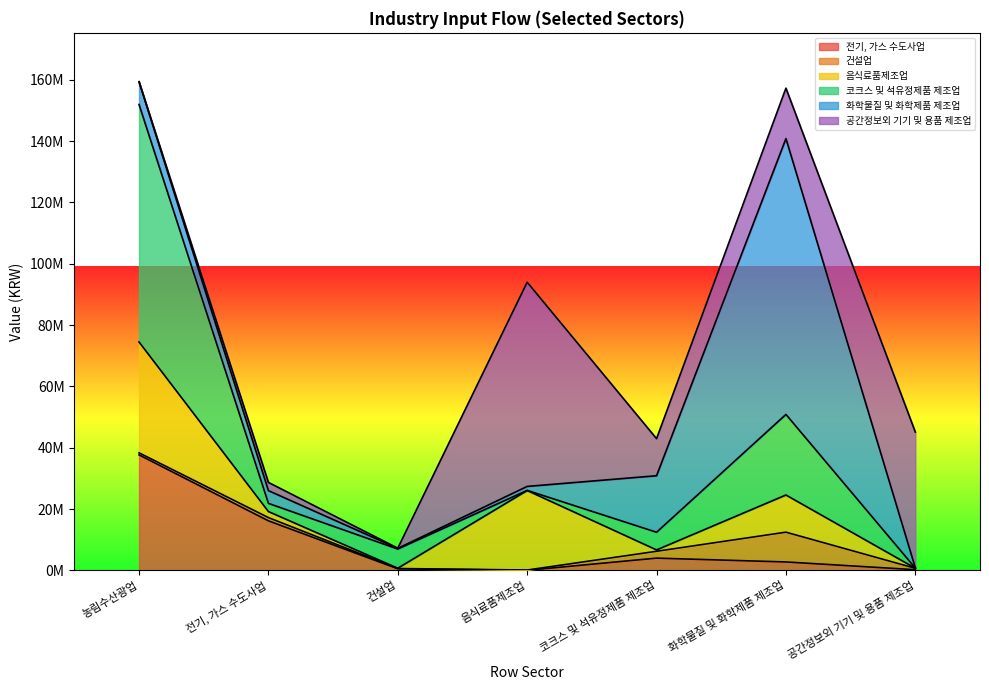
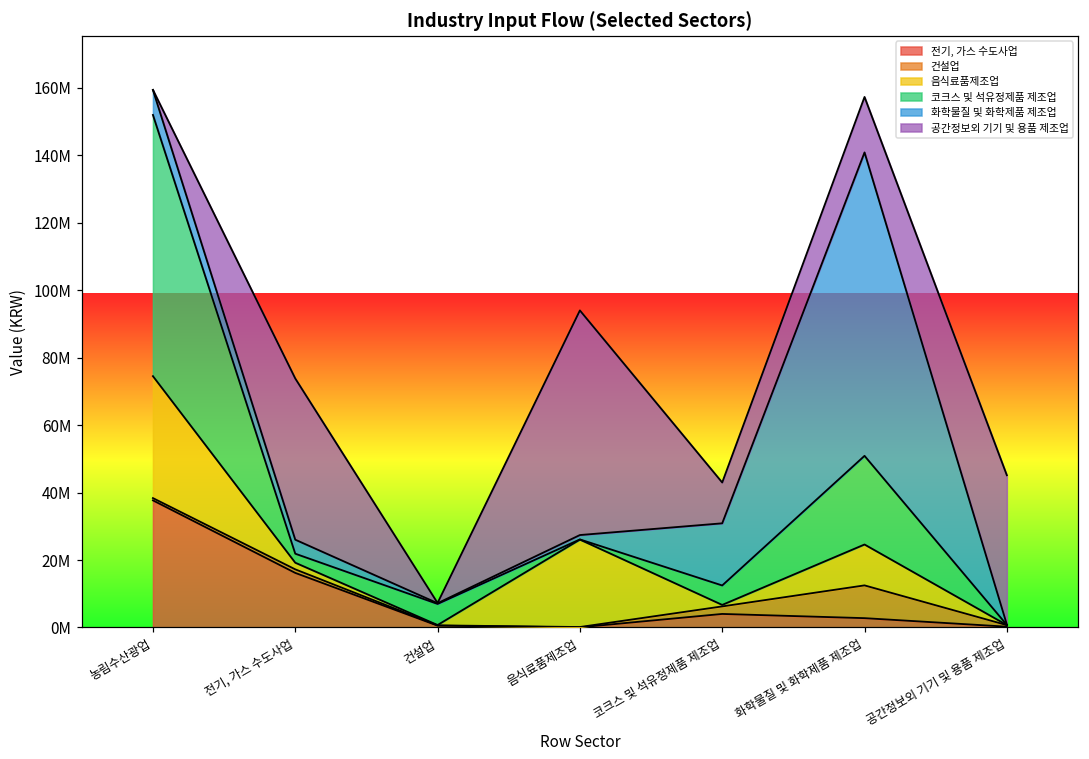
공간정보외 기기 및 용품 제조업, 전기, 가스 수도사업: 3000000 -> 48000000
